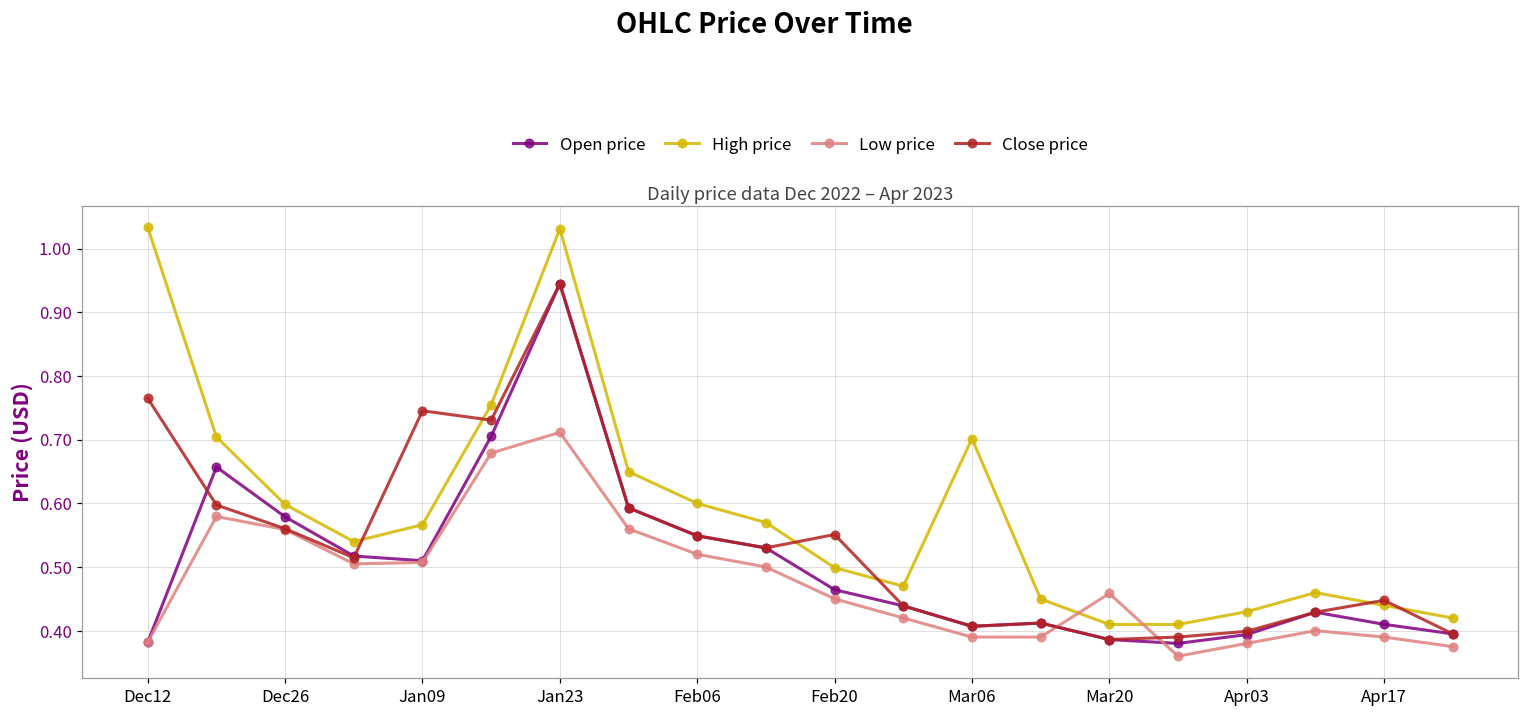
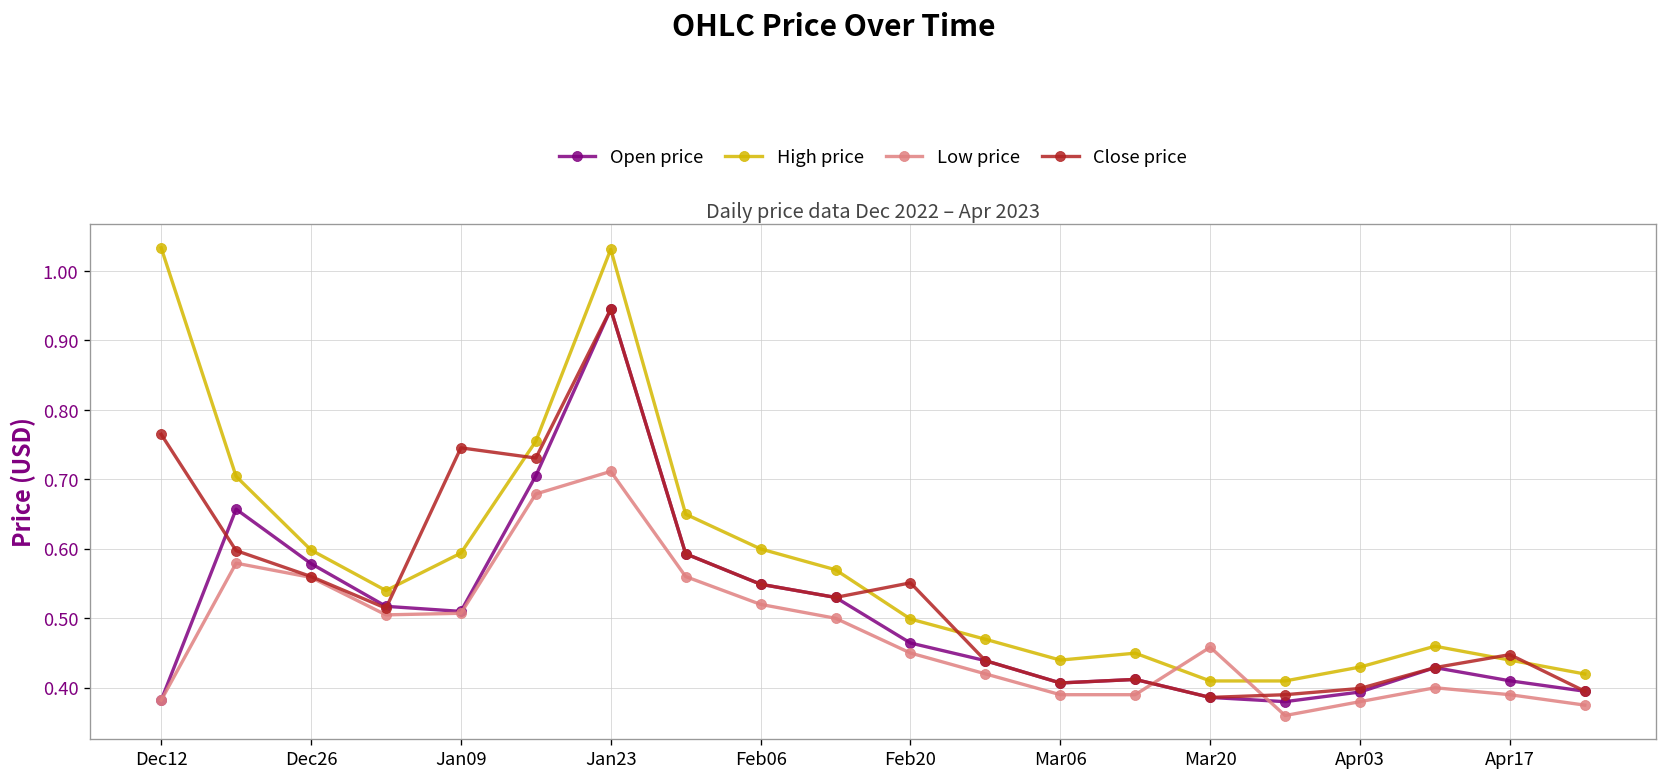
High price, Jan09: 0.57 -> 0.59
High price, Mar06: 0.70 -> 0.44
